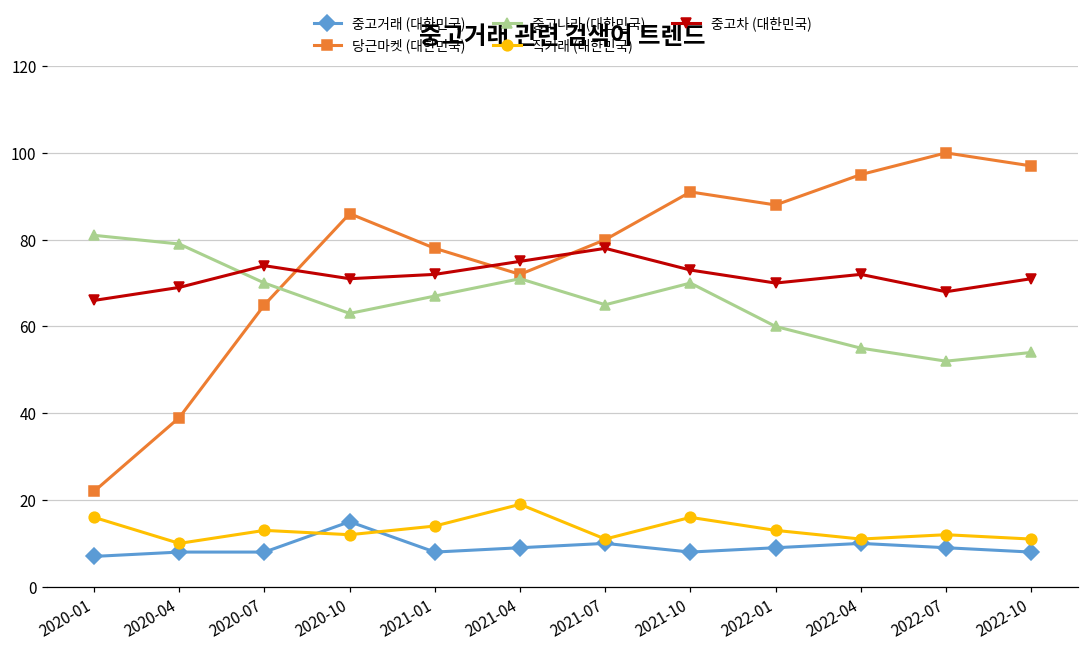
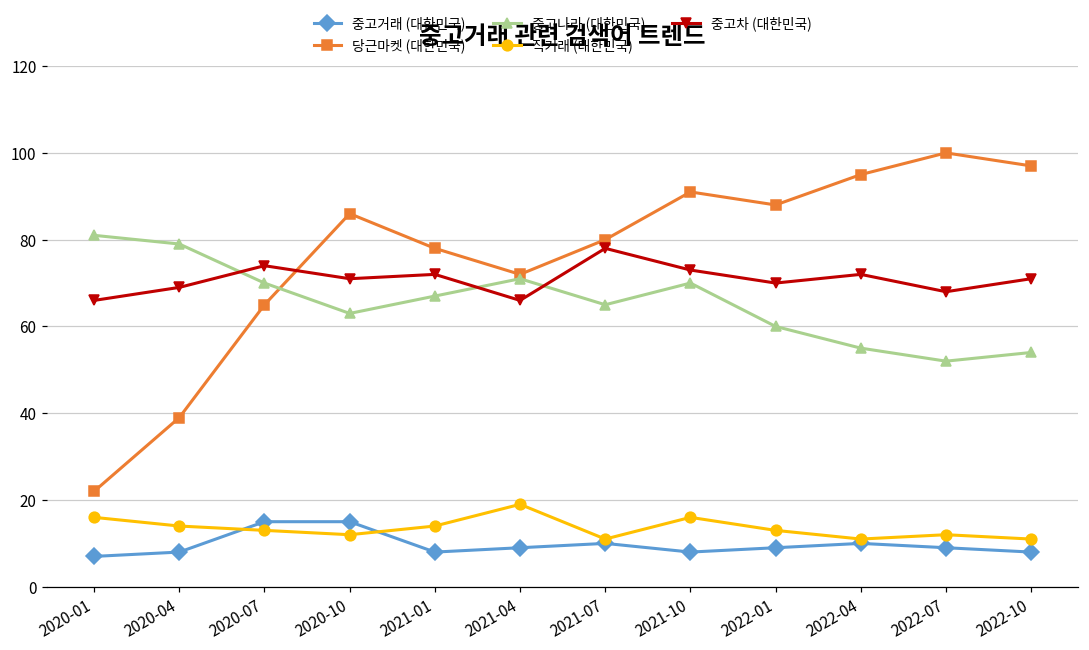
직거래 (대한민국), 2020-04: 10 -> 14
중고거래 (대한민국), 2020-07: 8 -> 15
중고차 (대한민국), 2021-04: 75 -> 66
